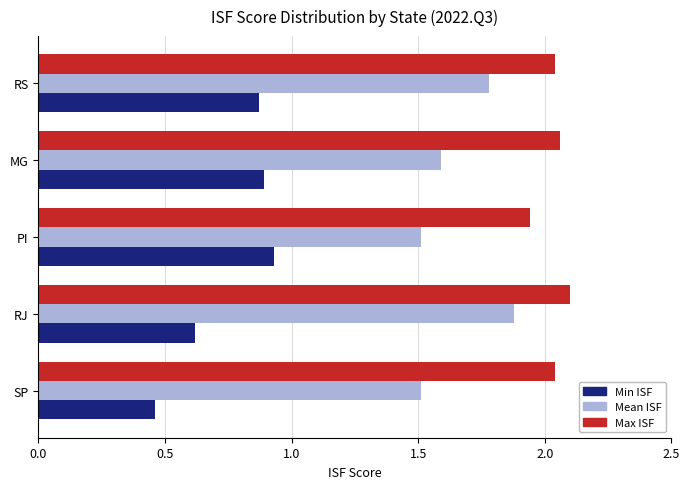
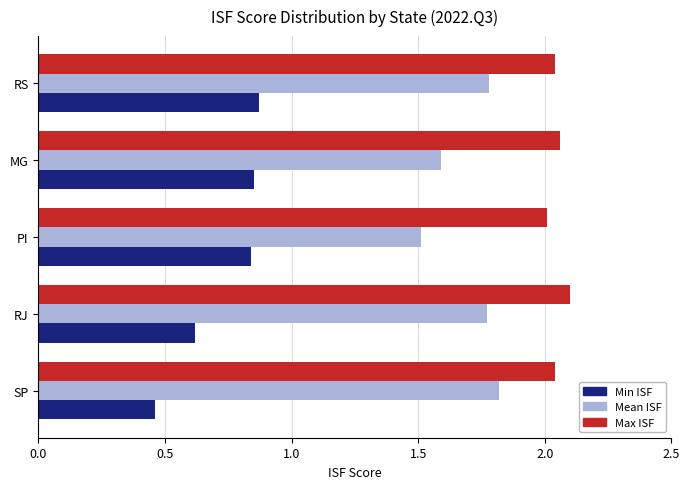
Min ISF, MG: 0.89 -> 0.85
Max ISF, PI: 1.94 -> 2.01
Min ISF, PI: 0.93 -> 0.84
Mean ISF, RJ: 1.88 -> 1.77
Mean ISF, SP: 1.51 -> 1.82
